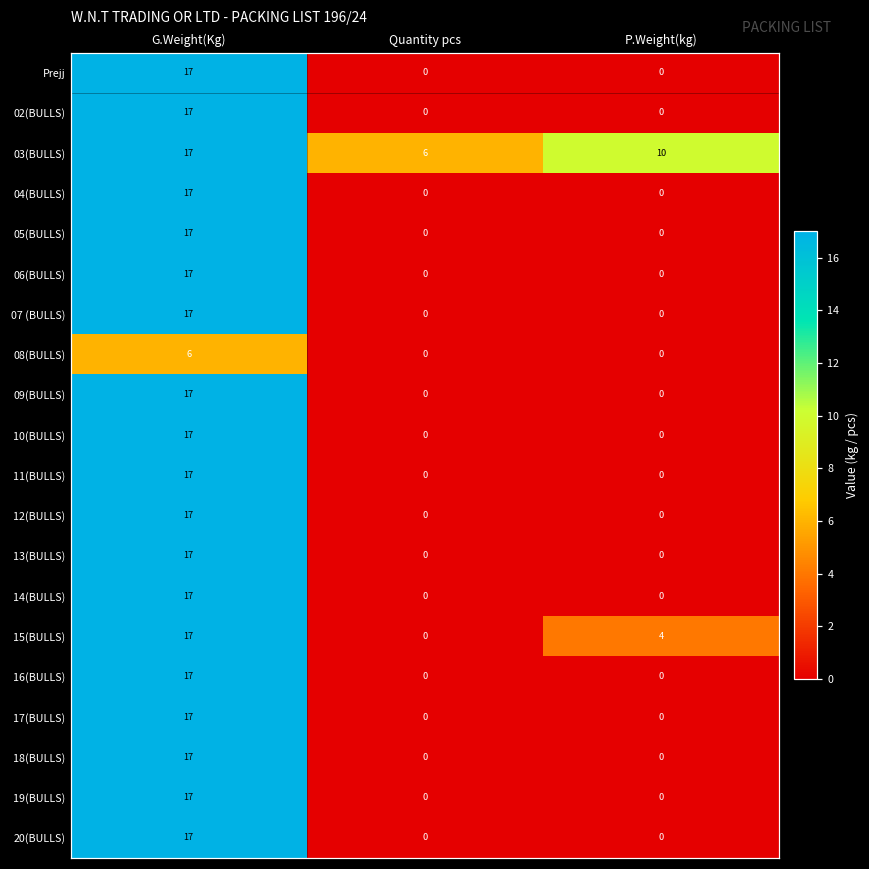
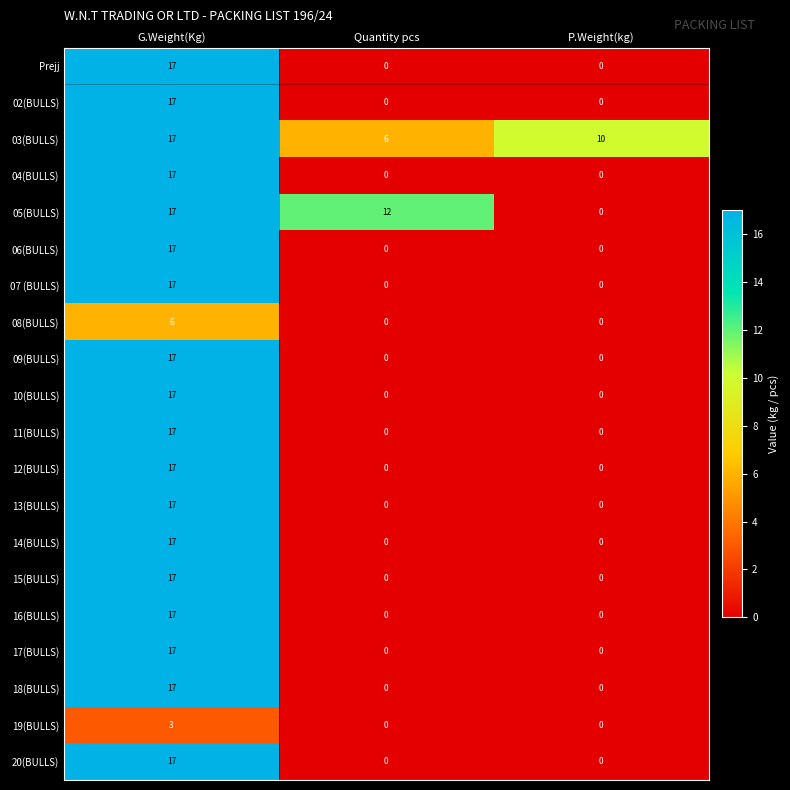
05(BULLS), Quantity pcs: 0 -> 12
15(BULLS), P.Weight(kg): 4 -> 0
19(BULLS), G.Weight(Kg): 17 -> 3
